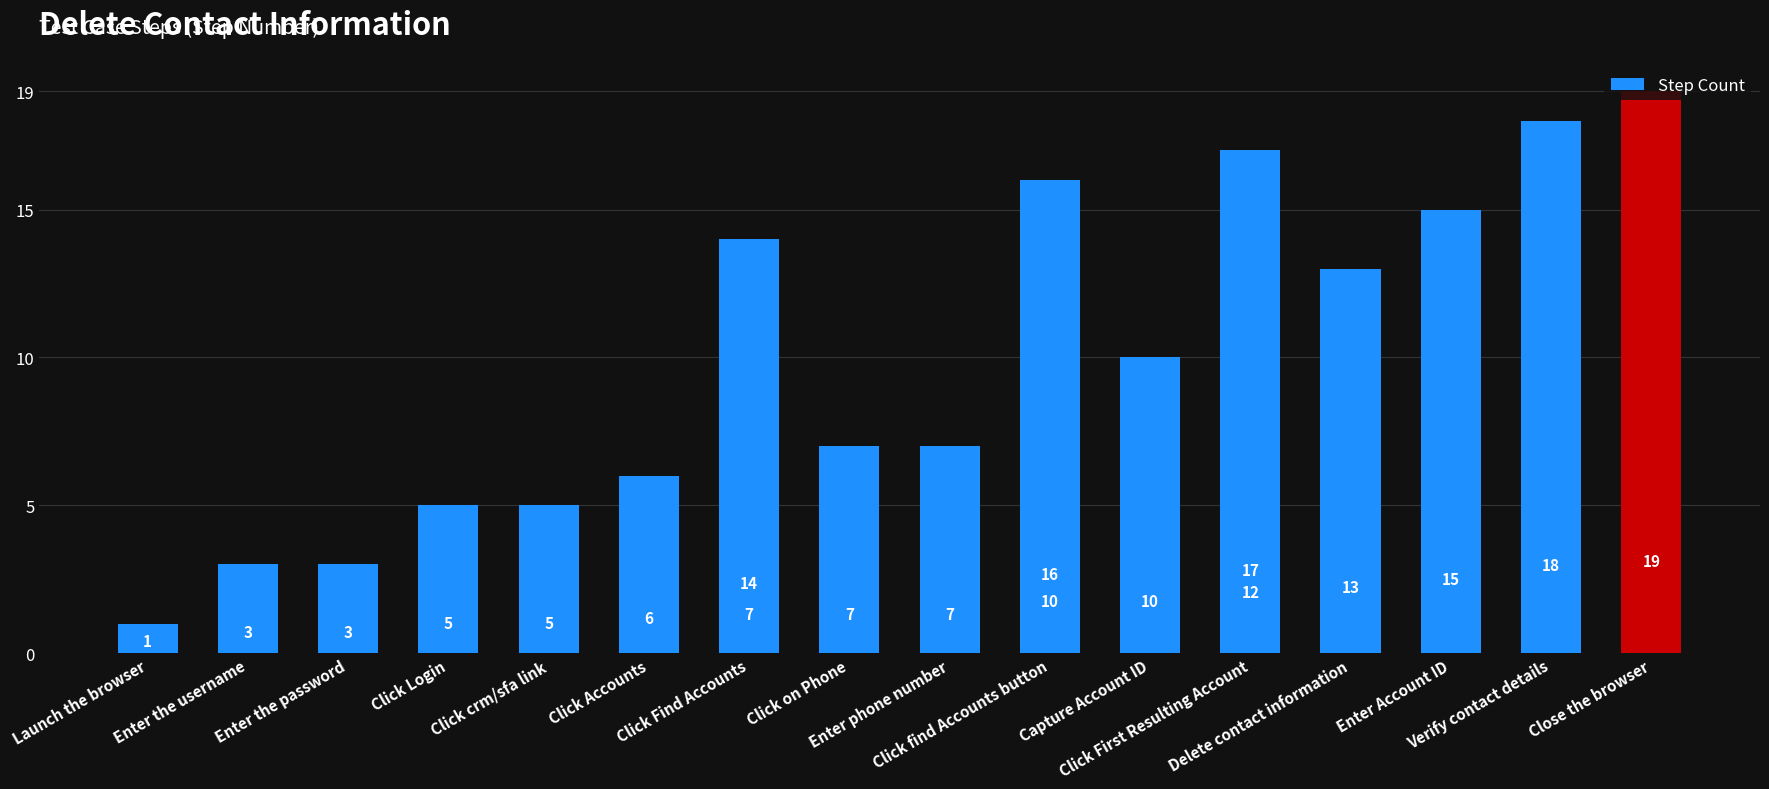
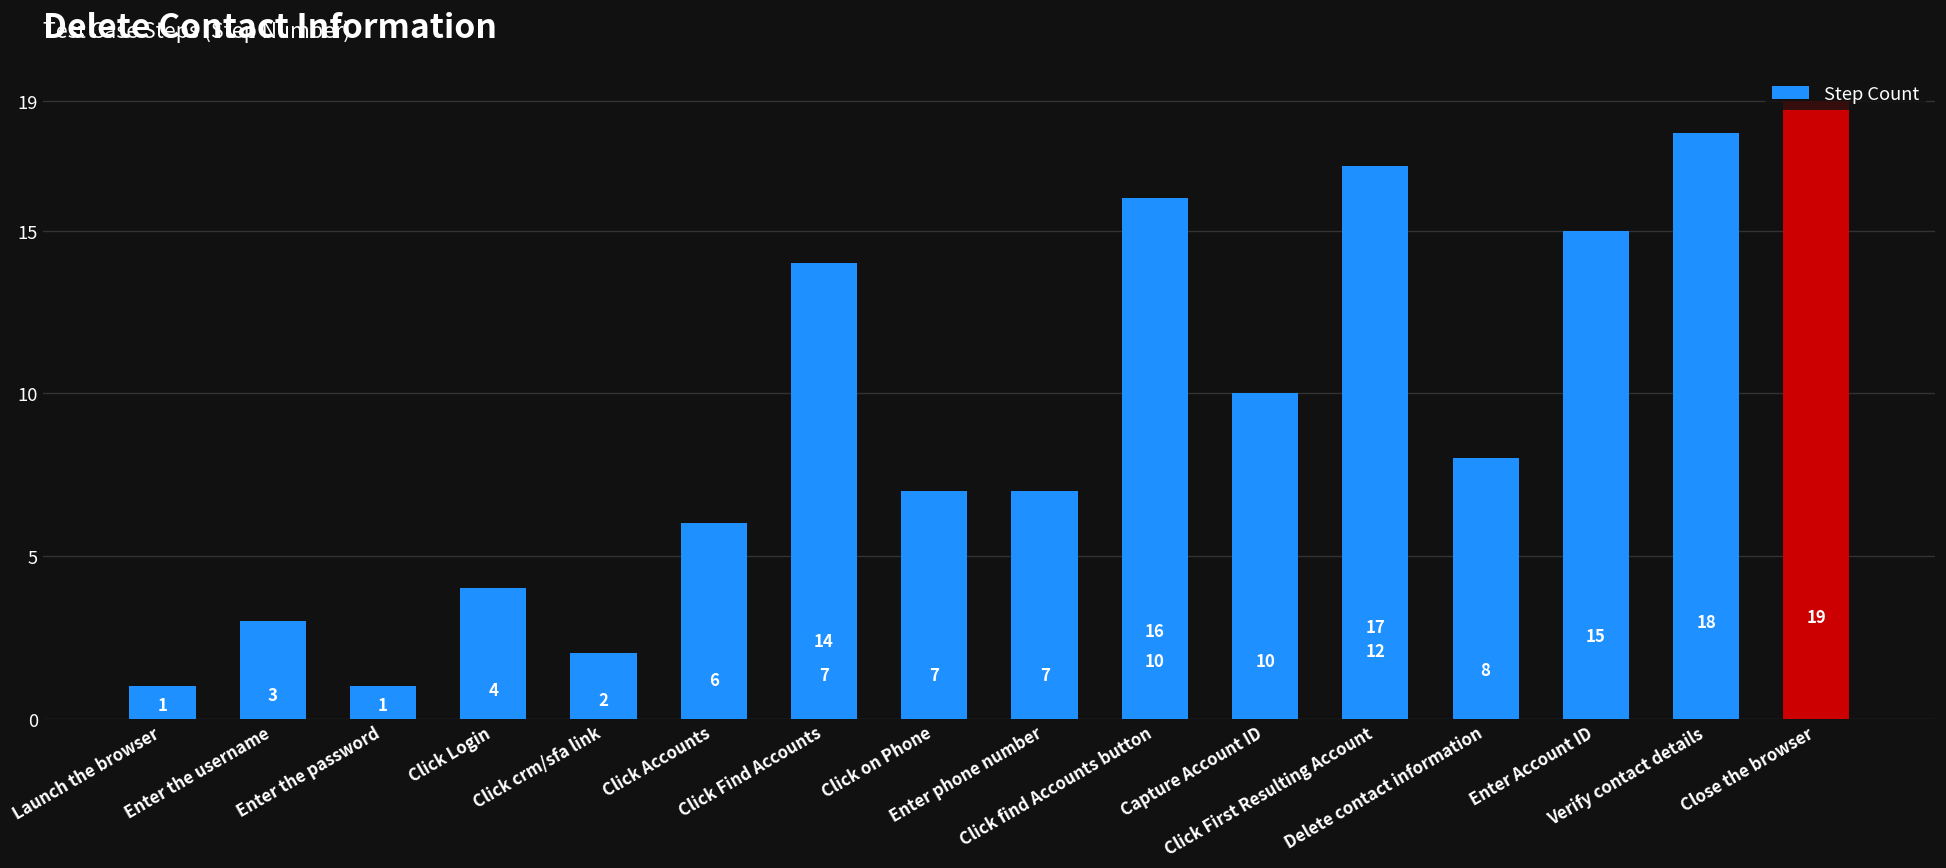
Enter the password: 3 -> 1
Click Login: 5 -> 4
Click crm/sfa link: 5 -> 2
Delete contact information: 13 -> 8
